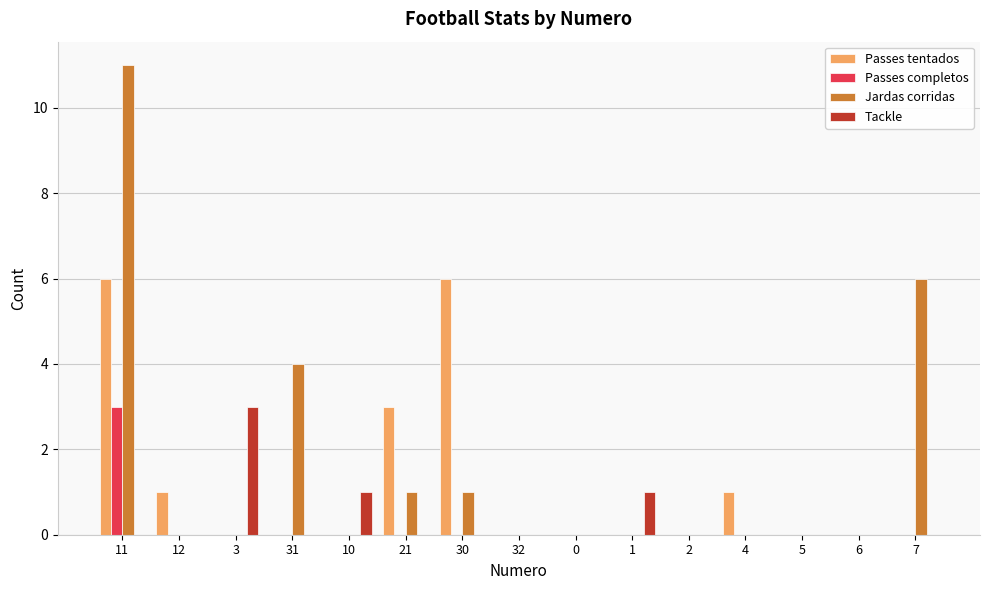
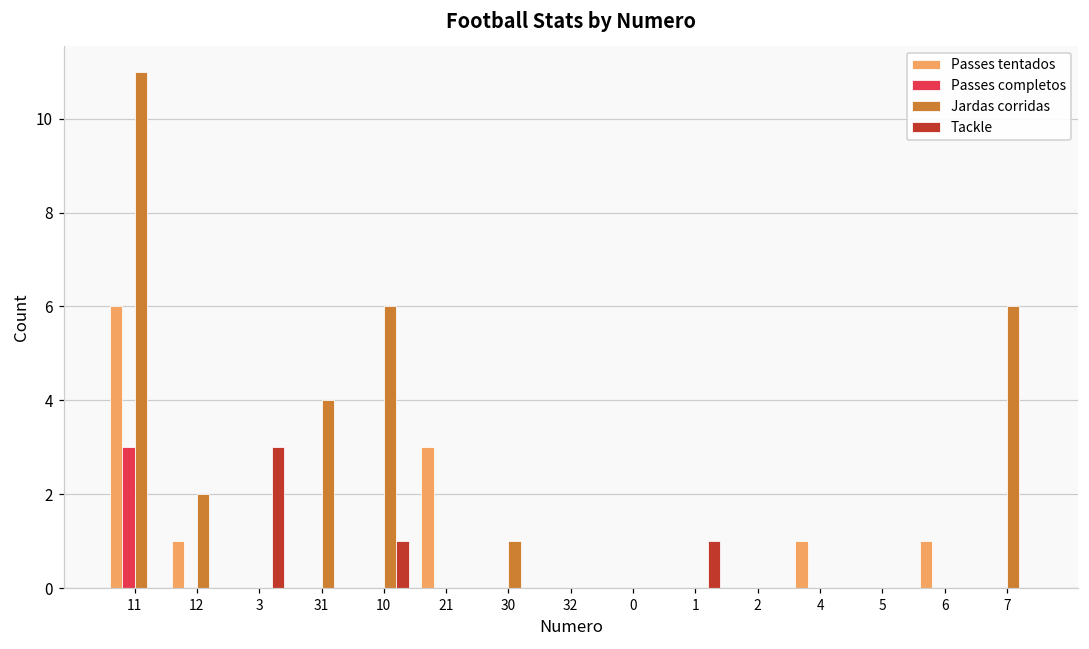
Jardas corridas, 12: 0 -> 2
Jardas corridas, 10: 0 -> 6
Jardas corridas, 21: 1 -> 0
Passes tentados, 30: 6 -> 0
Passes tentados, 6: 0 -> 1
